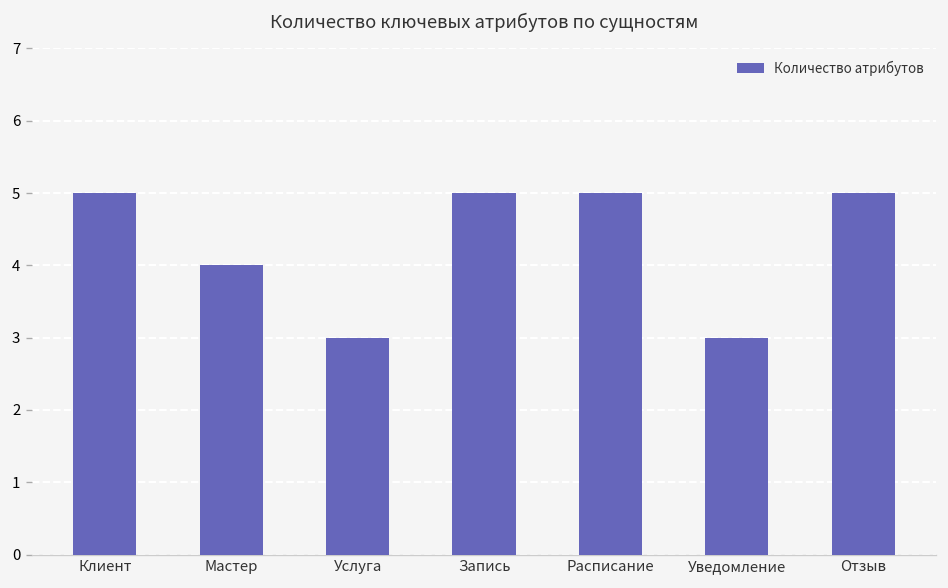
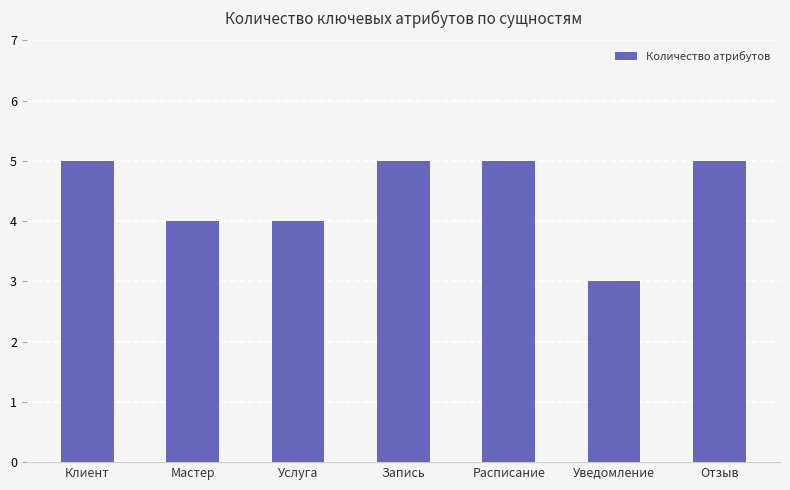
Услуга: 3 -> 4
